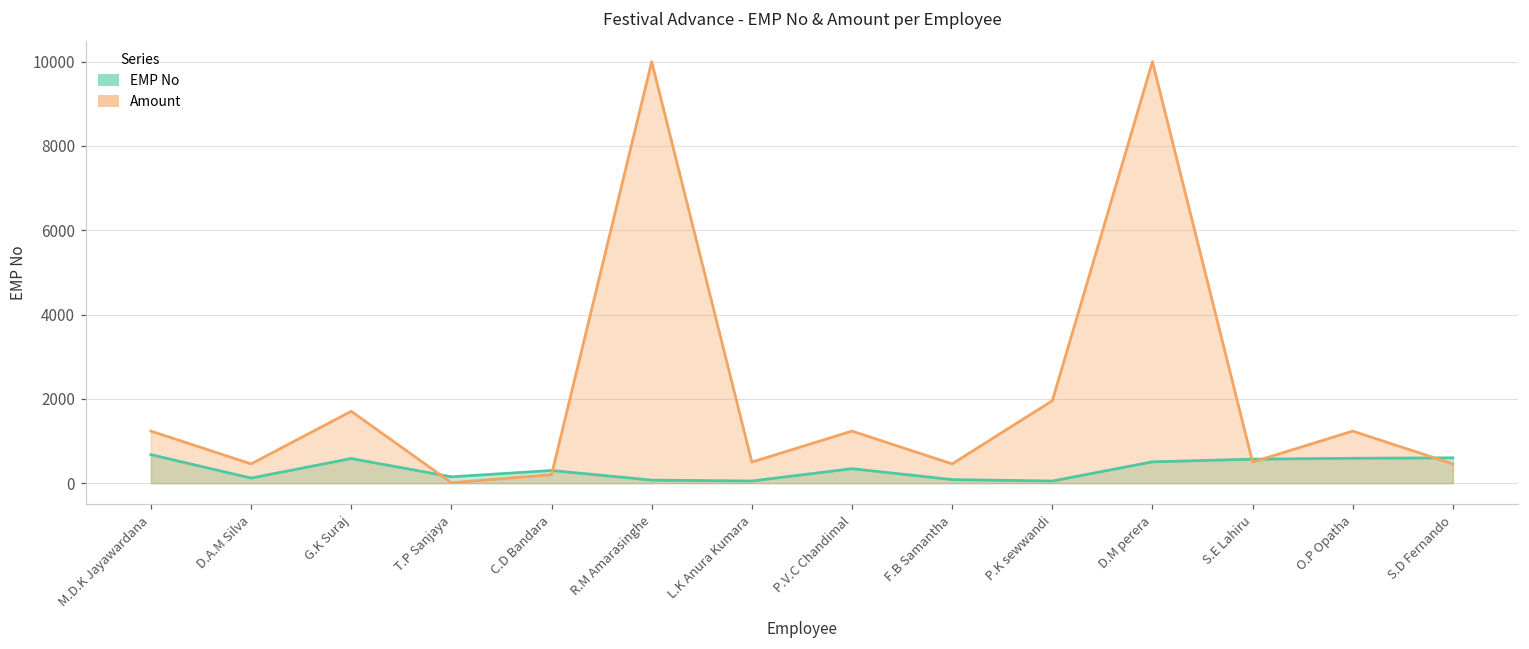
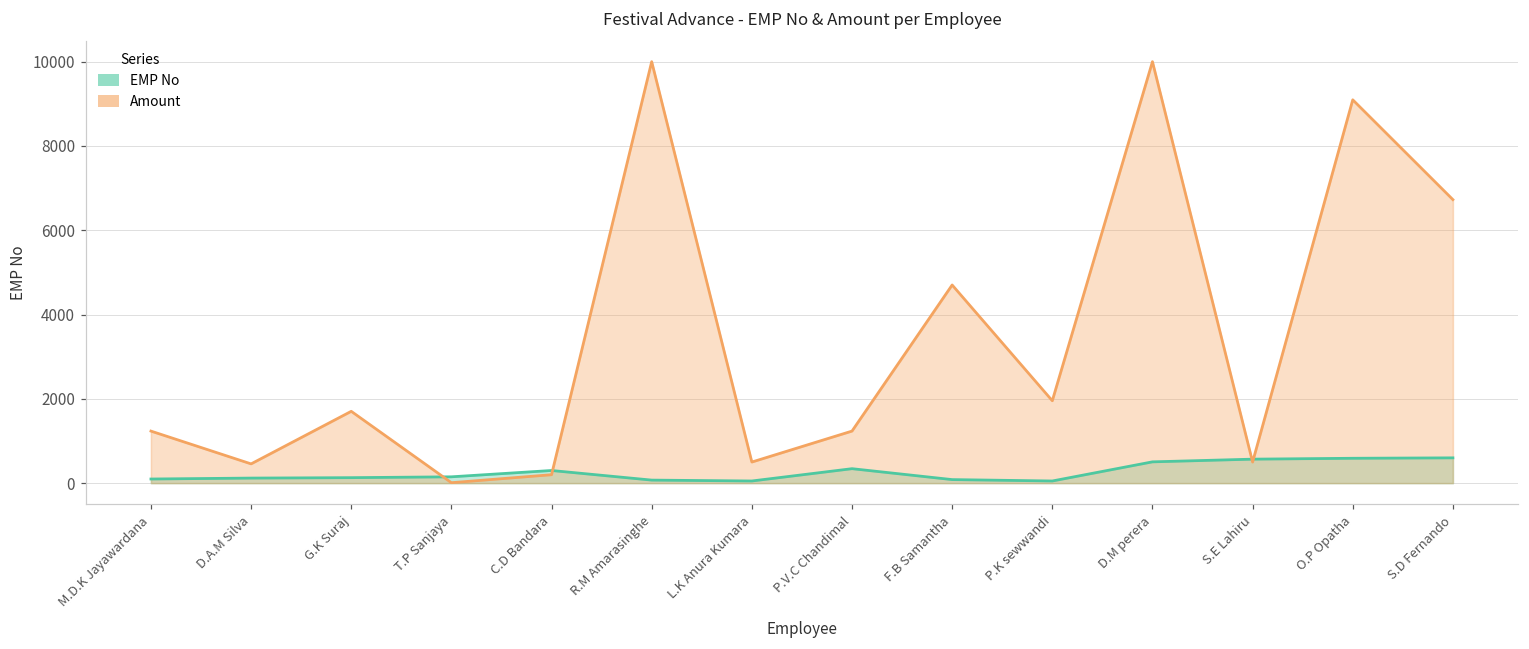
EMP No, M.D.K Jayawardana: 700 -> 100
EMP No, G.K Suraj: 600 -> 100
Amount, F.B Samantha: 500 -> 4700
Amount, O.P Opatha: 1200 -> 9100
Amount, S.D Fernando: 500 -> 6700
